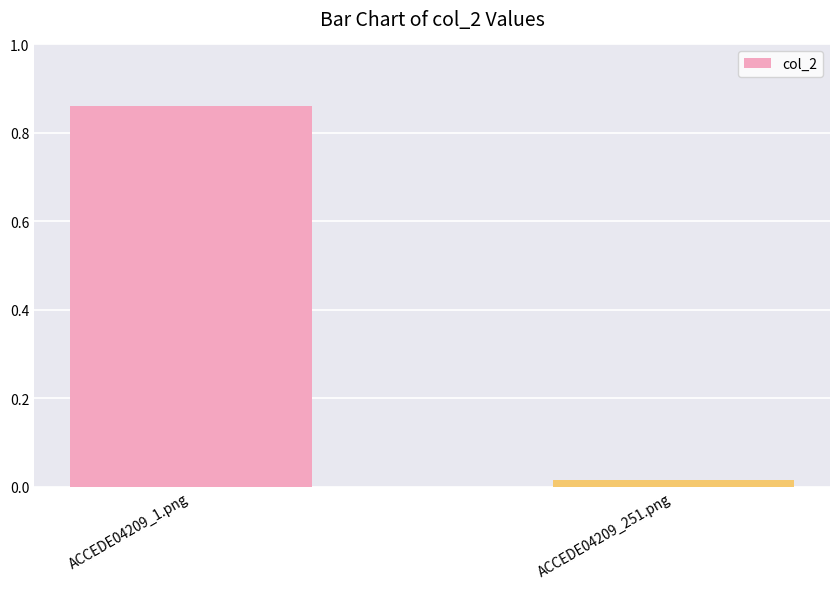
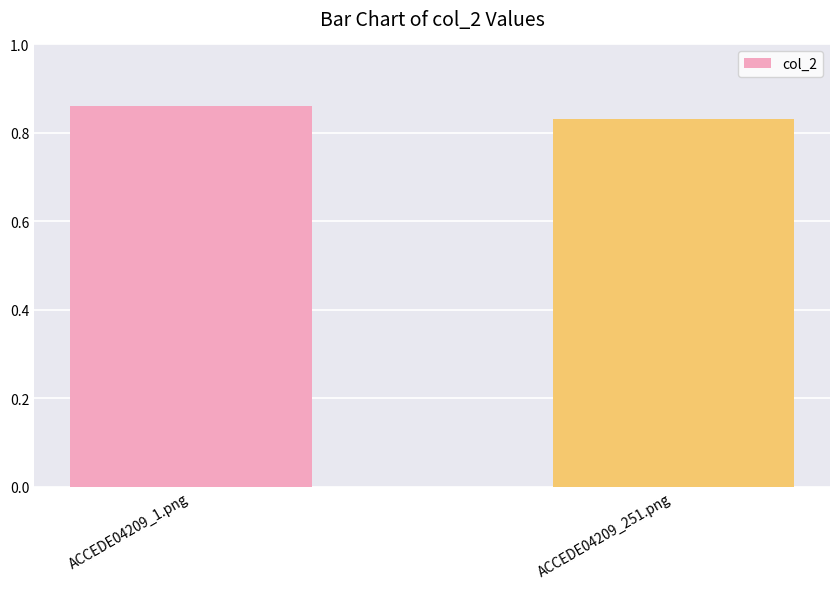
ACCEDE04209_251.png: 0.02 -> 0.83
